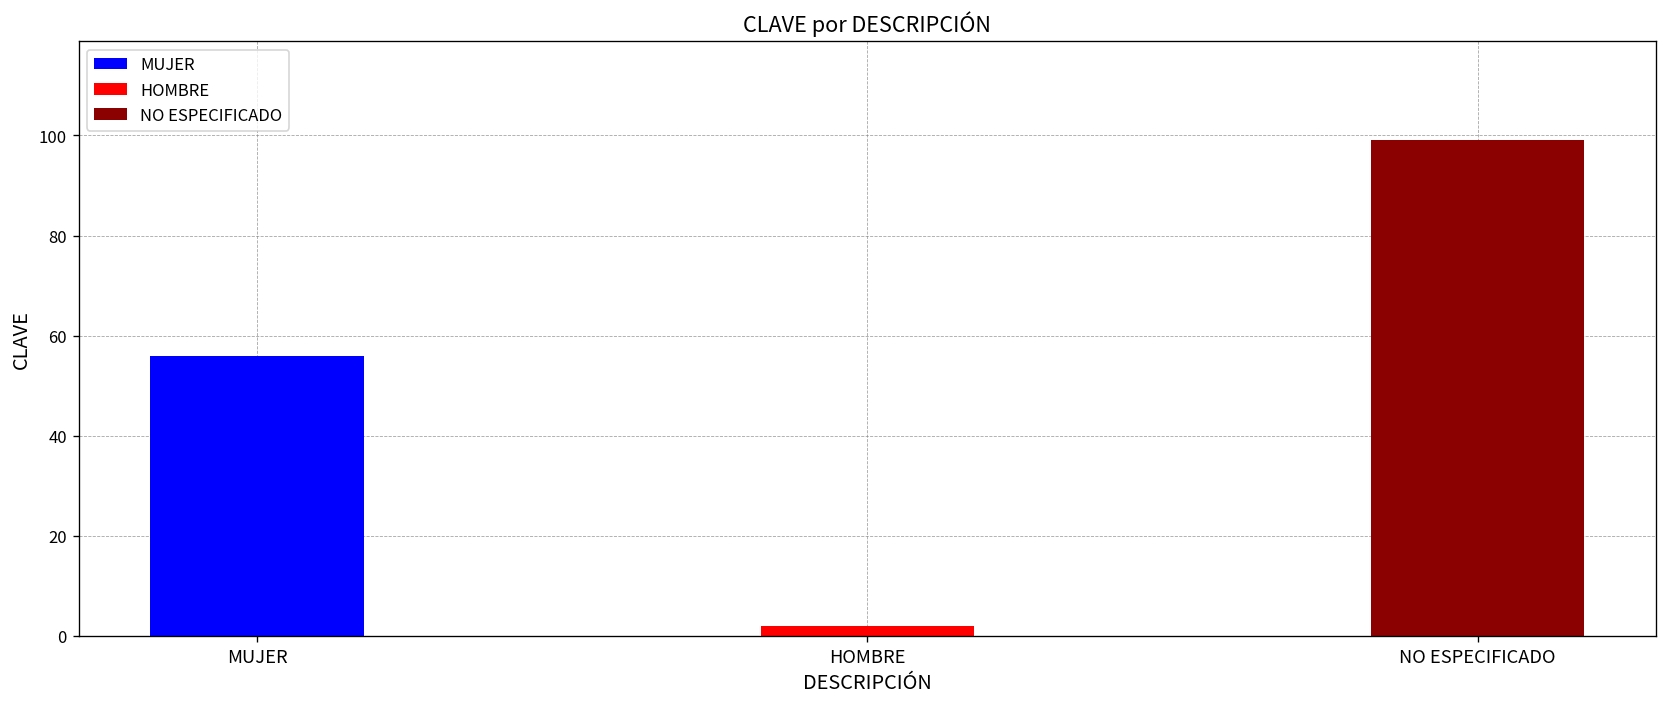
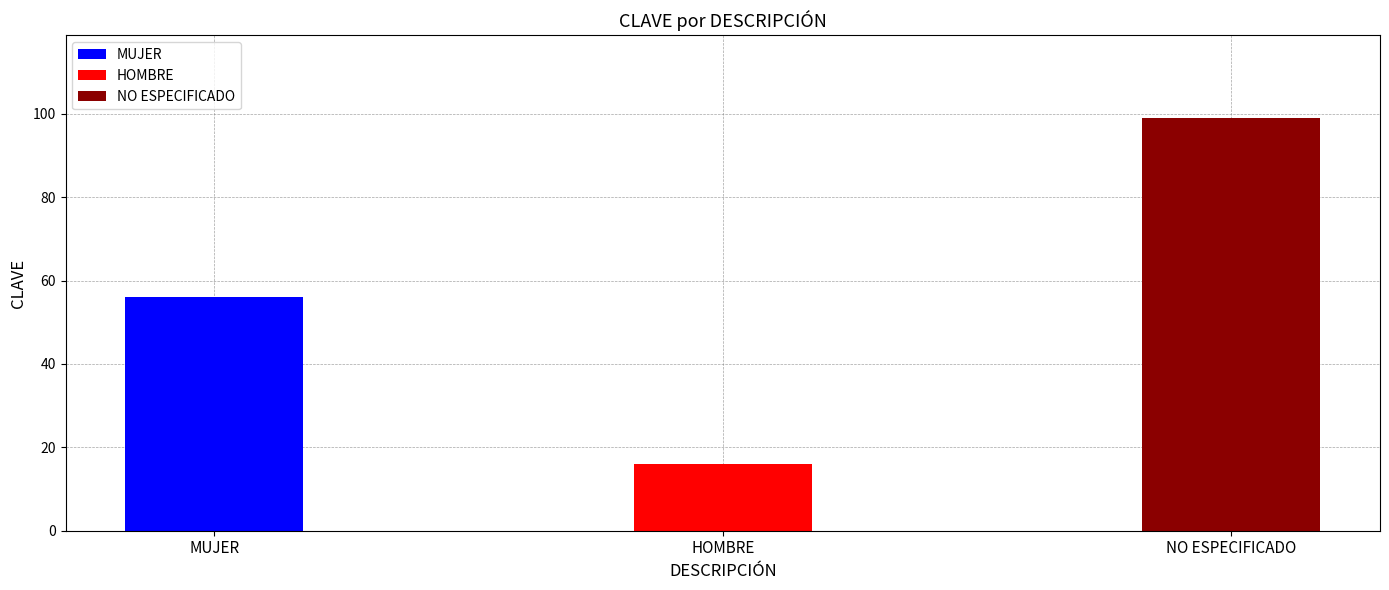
HOMBRE: 2 -> 16
